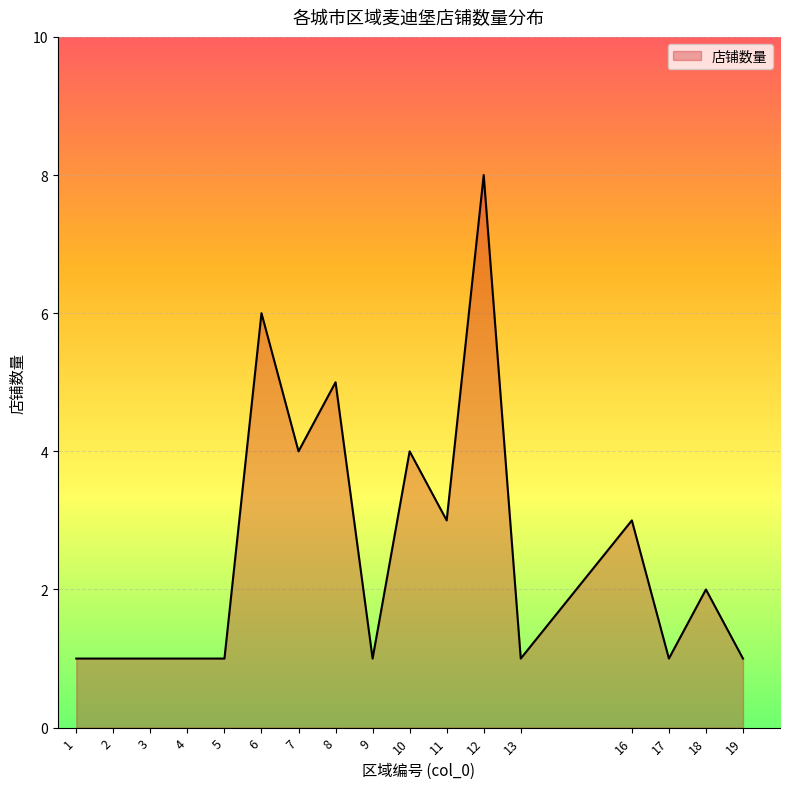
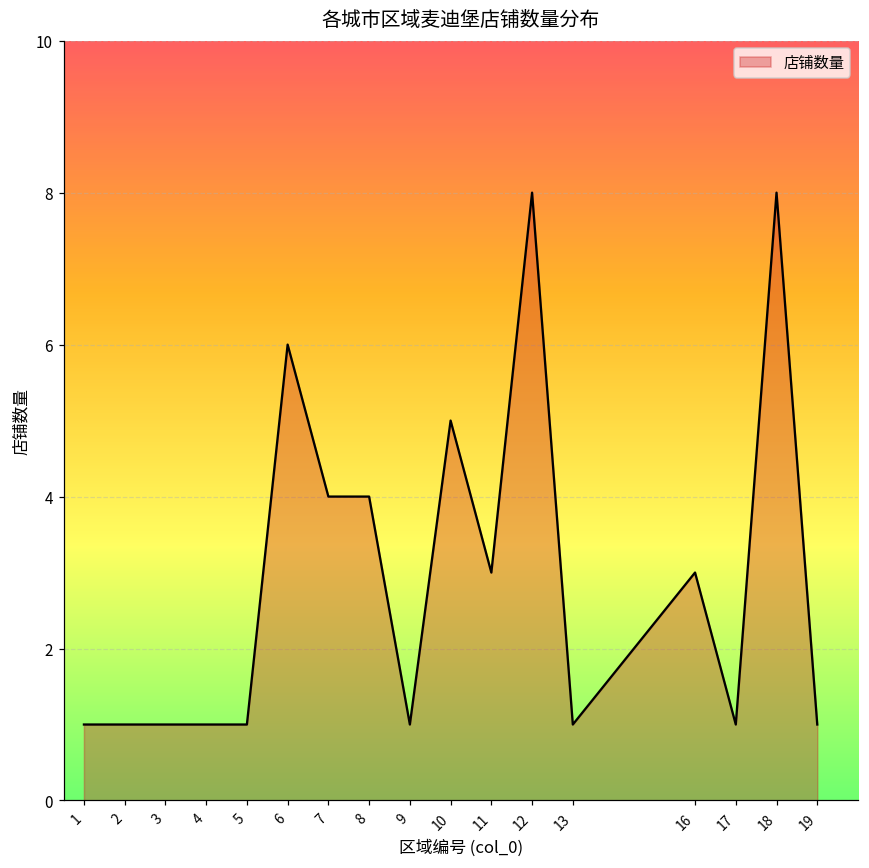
8: 5 -> 4
10: 4 -> 5
18: 2 -> 8
